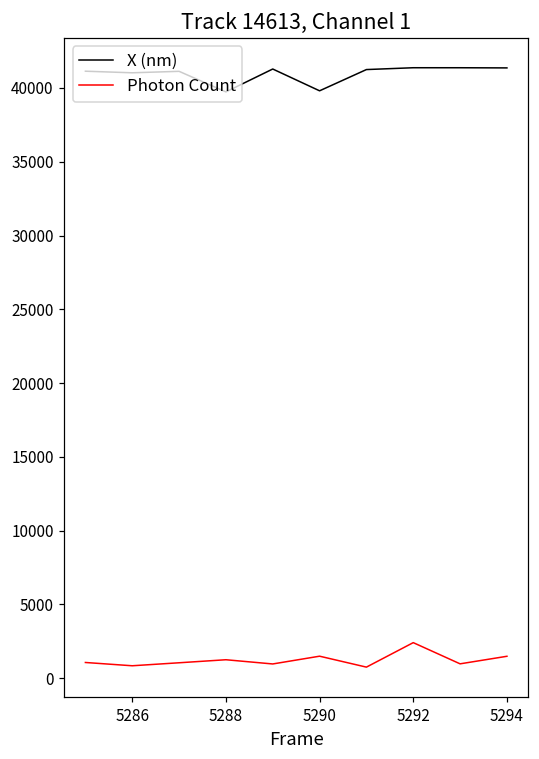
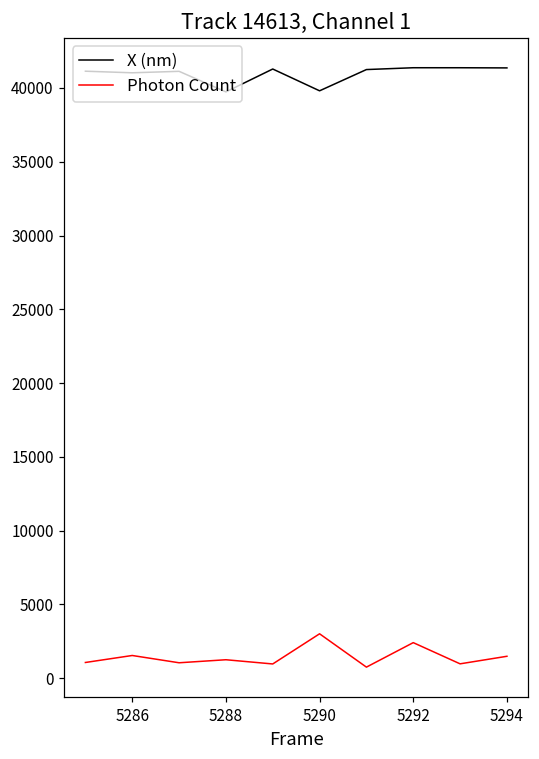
Photon Count, 5286: 800 -> 1500
Photon Count, 5290: 1500 -> 3000
